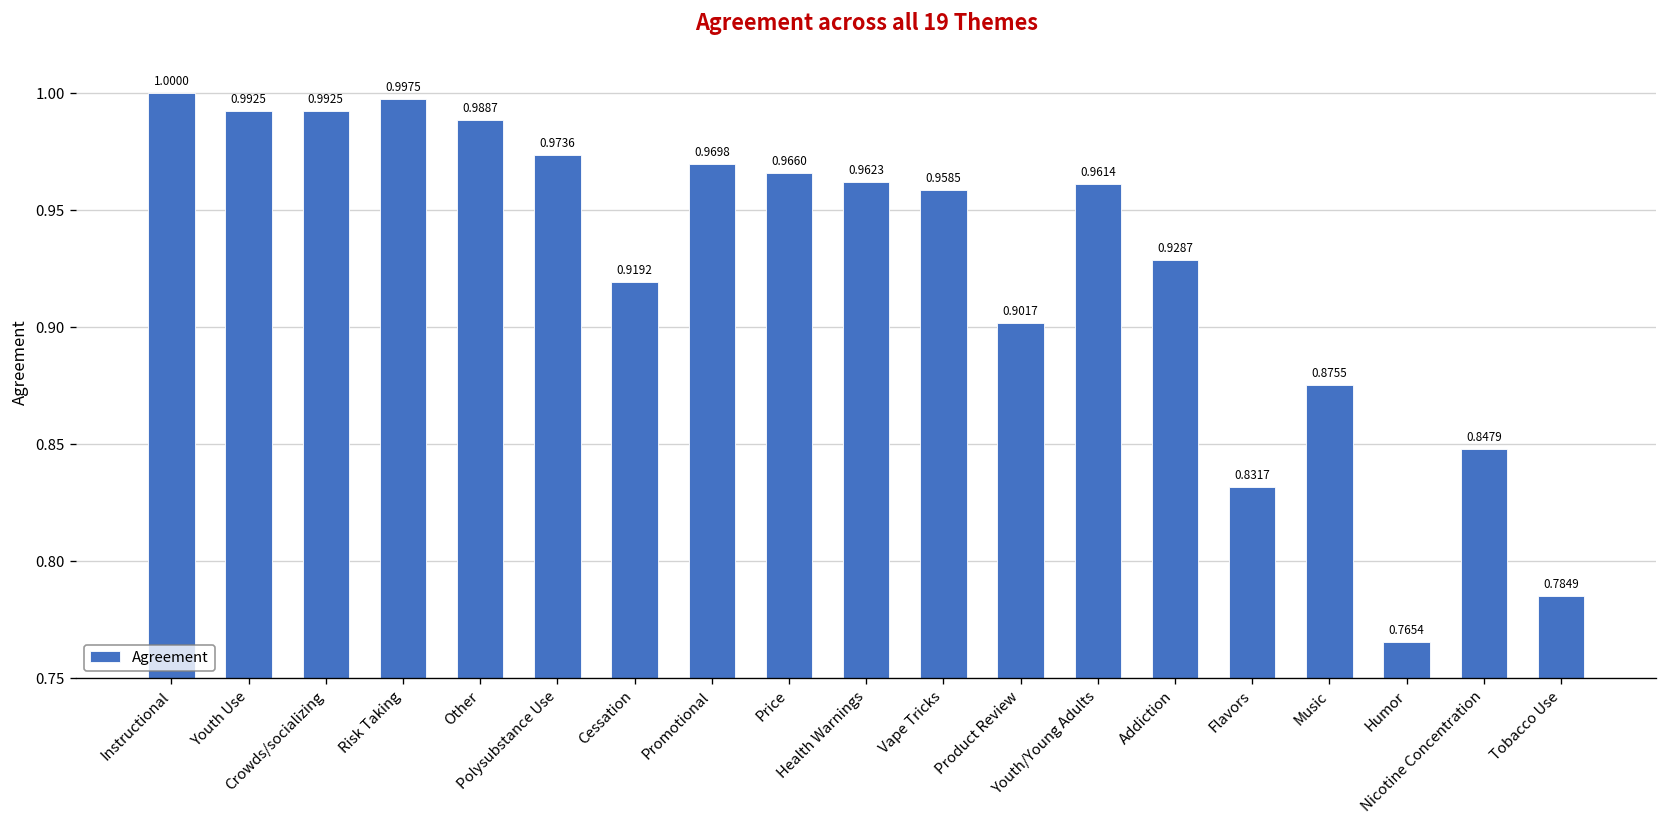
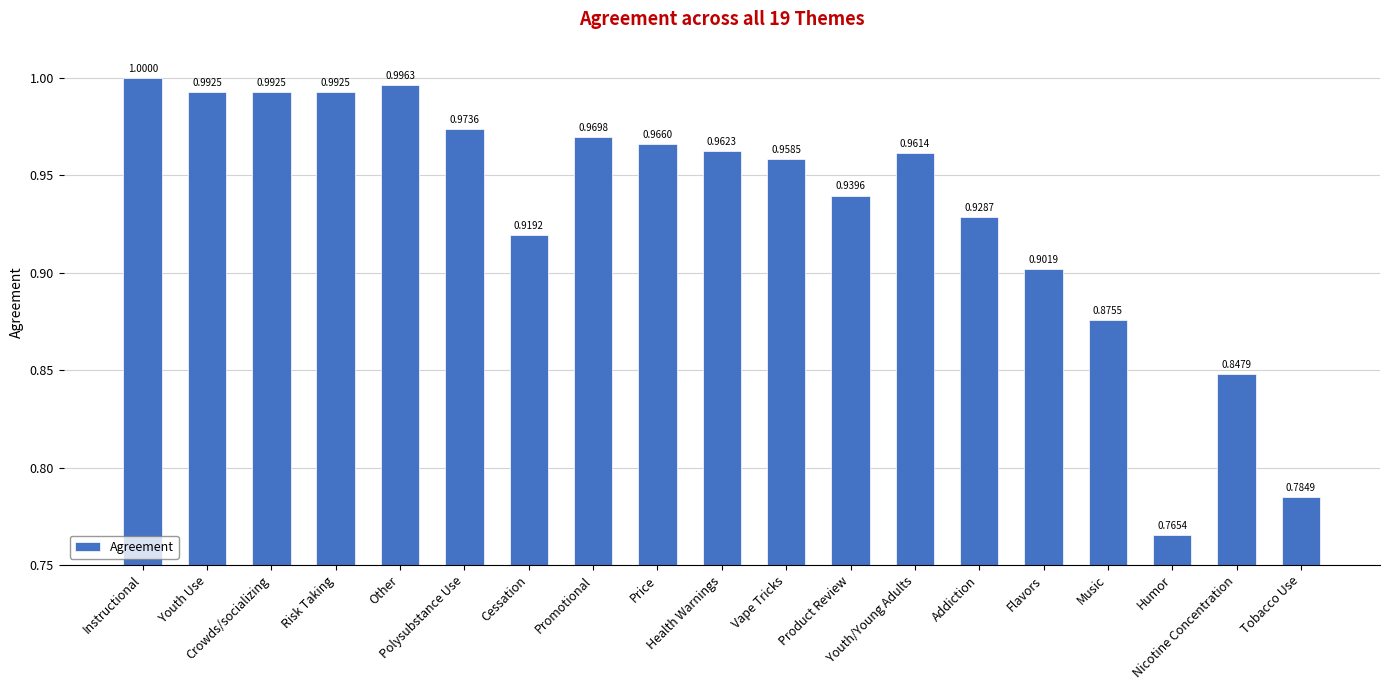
Risk Taking: 0.9975 -> 0.9925
Other: 0.9887 -> 0.9963
Product Review: 0.9017 -> 0.9396
Flavors: 0.8317 -> 0.9019
